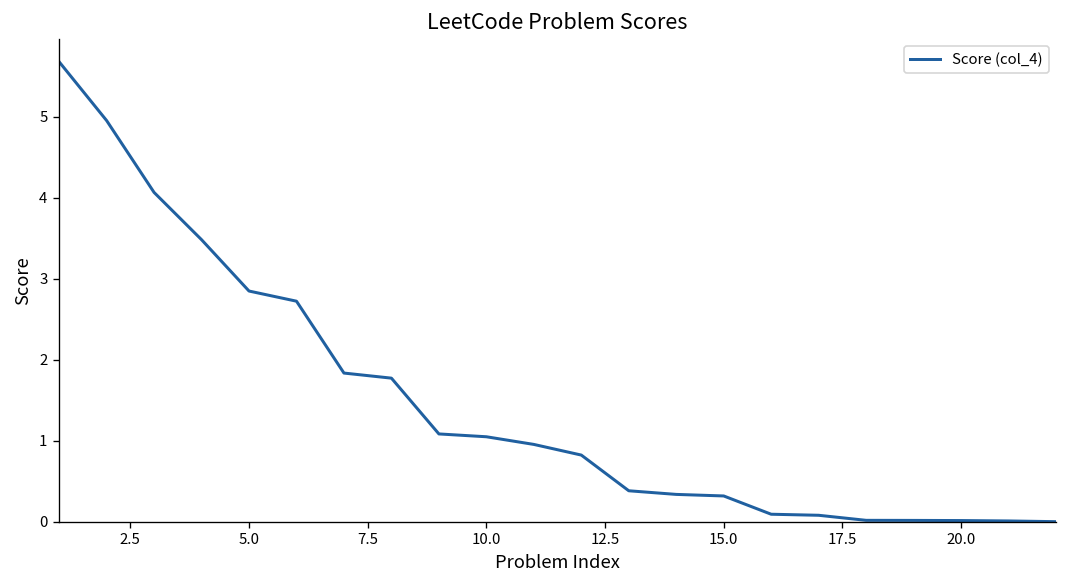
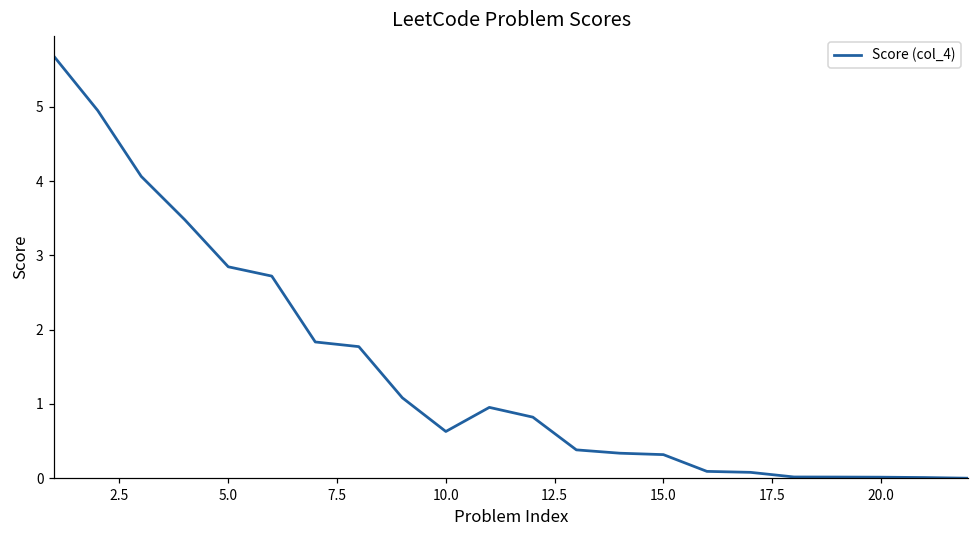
10.0: 1.0 -> 0.6
